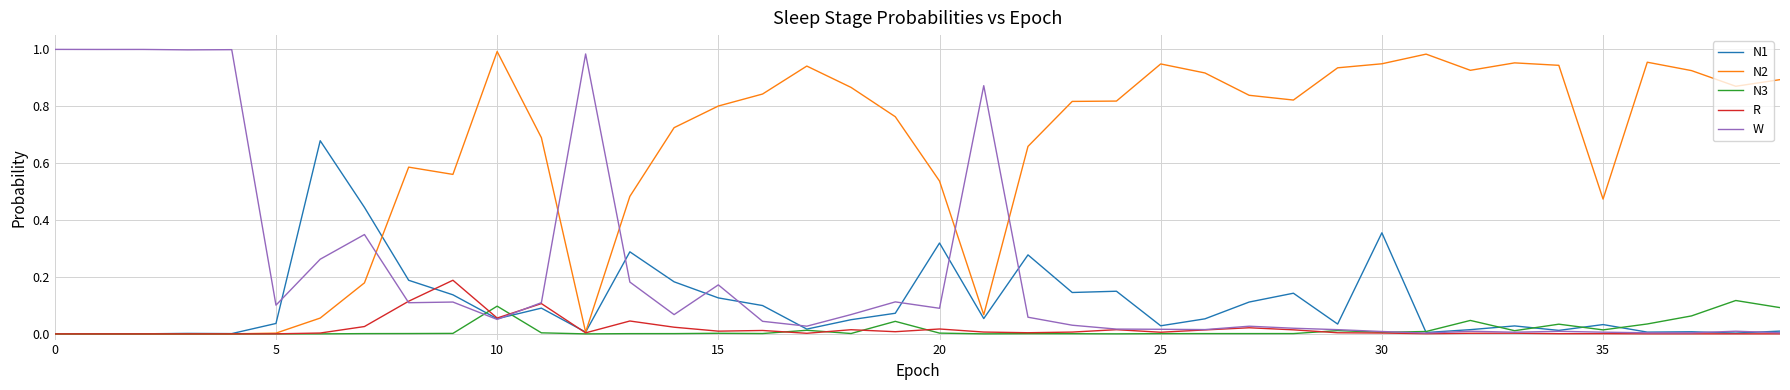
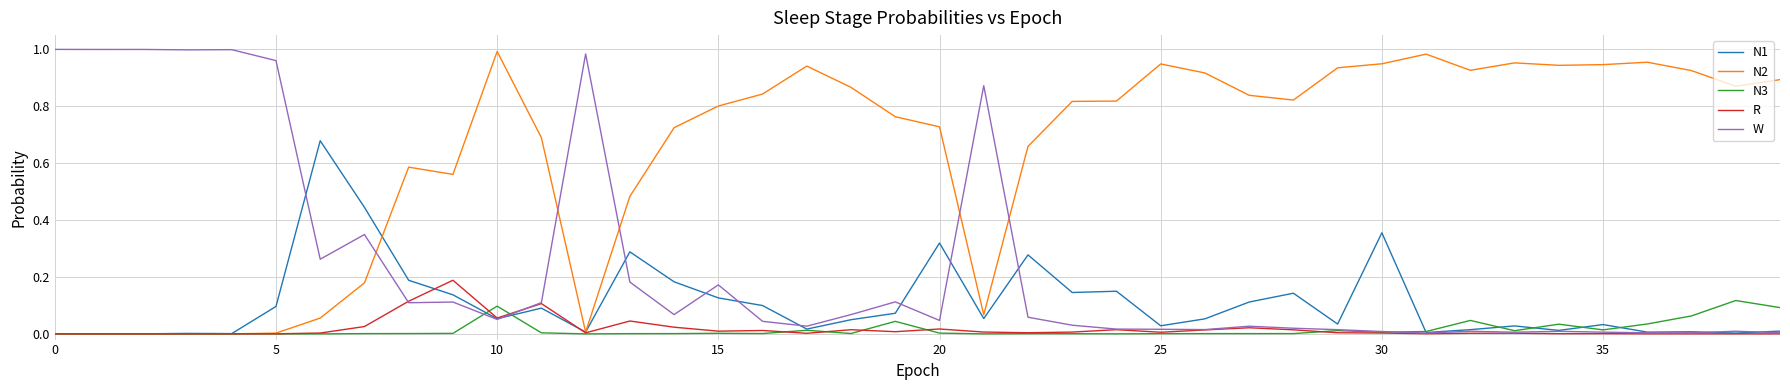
N1, 5: 0.04 -> 0.10
W, 5: 0.10 -> 0.96
N2, 20: 0.54 -> 0.73
W, 20: 0.09 -> 0.05
N2, 35: 0.47 -> 0.95
